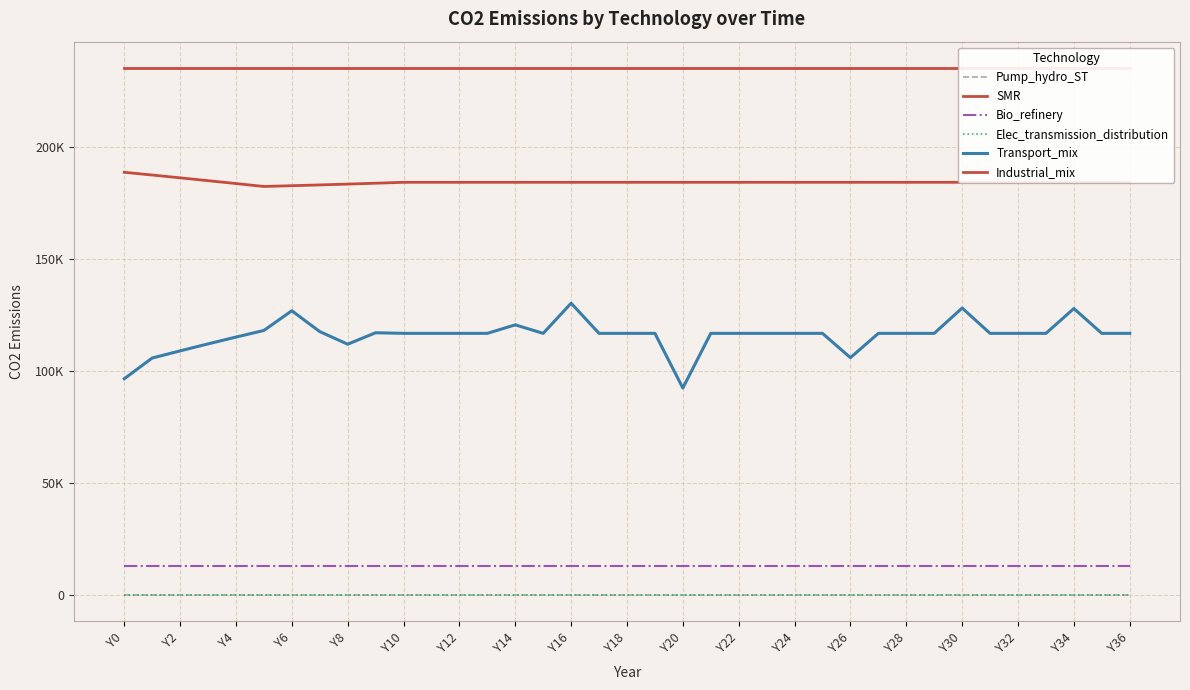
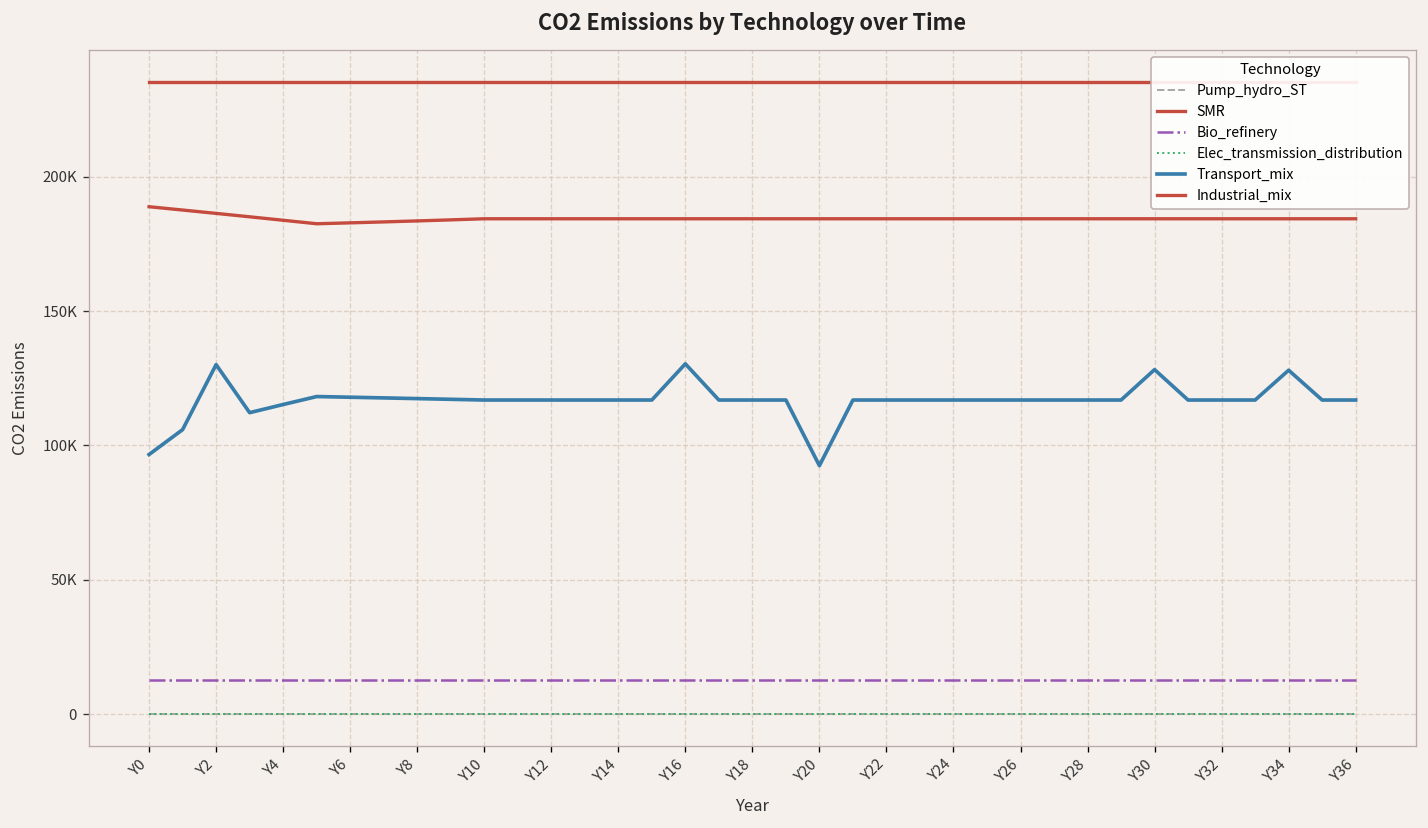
Transport_mix, Y2: 109000 -> 130000
Transport_mix, Y6: 127000 -> 118000
Transport_mix, Y8: 112000 -> 117000
Transport_mix, Y14: 121000 -> 117000
Transport_mix, Y26: 106000 -> 117000
